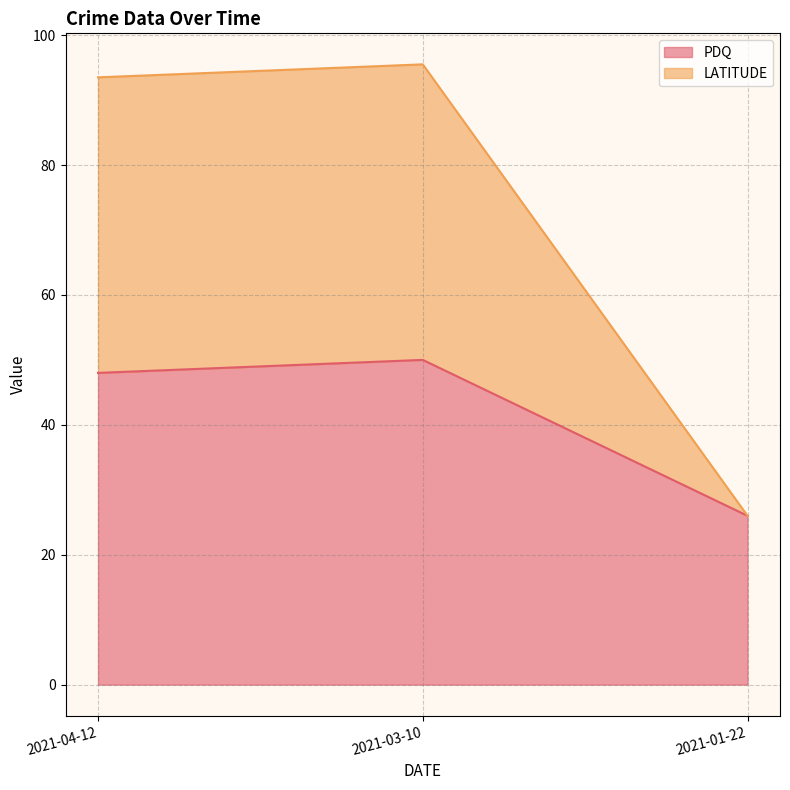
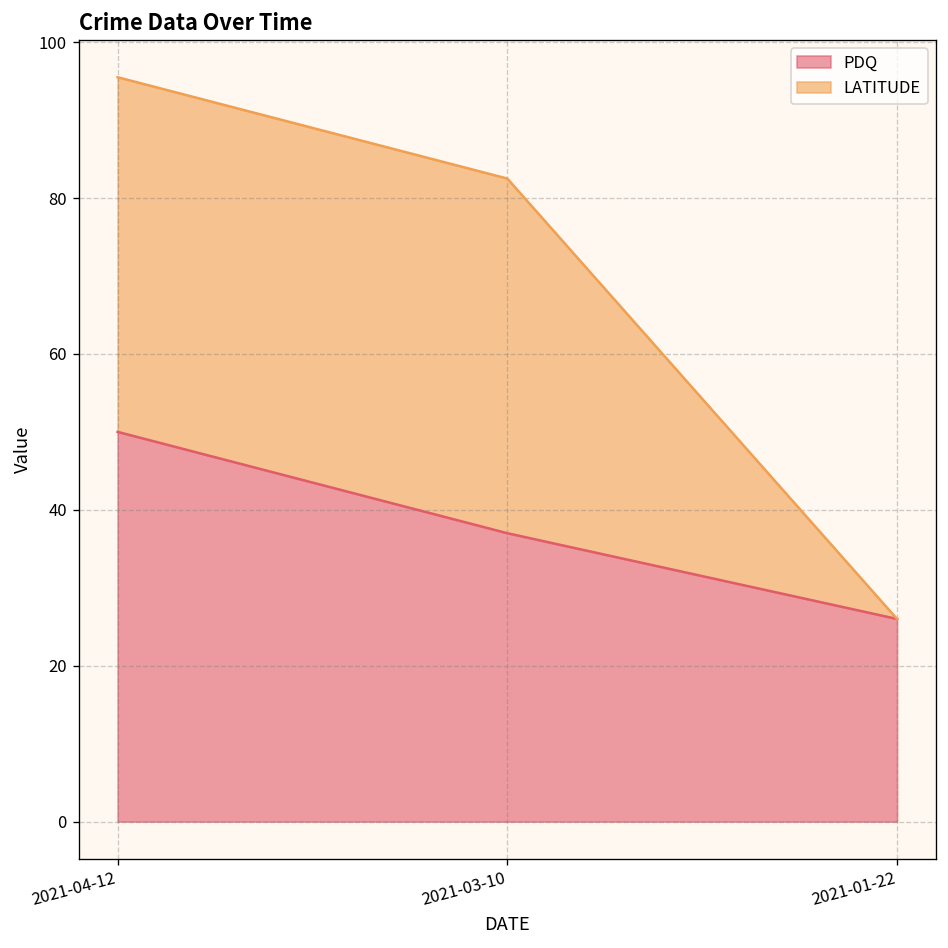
PDQ, 2021-04-12: 48 -> 50
PDQ, 2021-03-10: 50 -> 37
